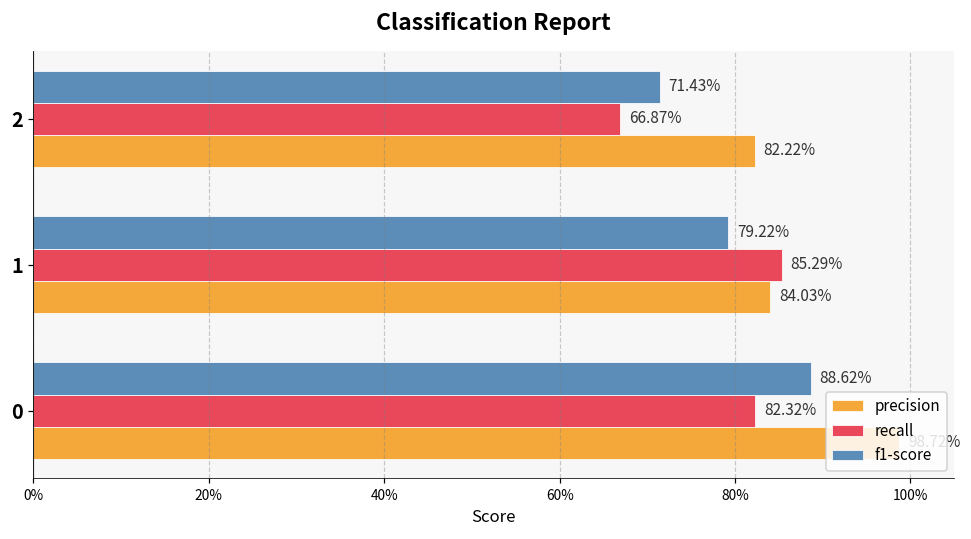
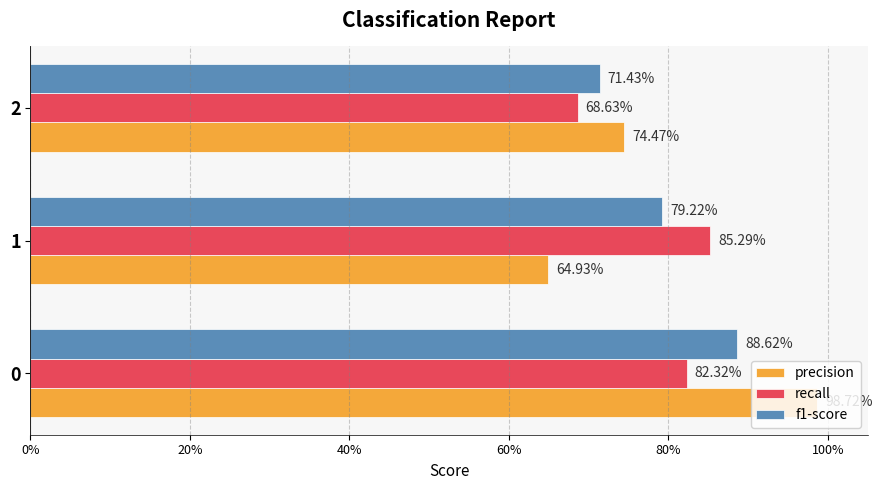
recall, 2: 66.87% -> 68.63%
precision, 2: 82.22% -> 74.47%
precision, 1: 84.03% -> 64.93%
